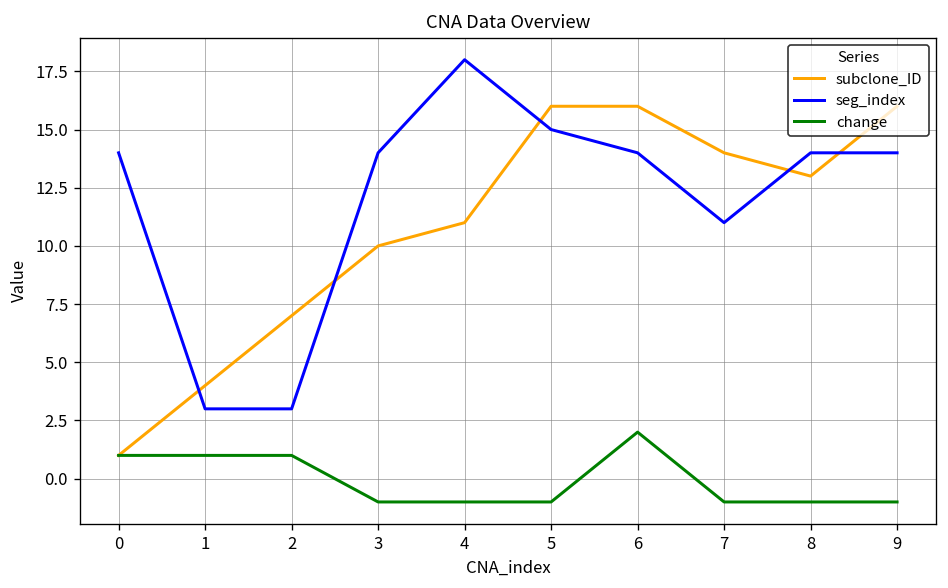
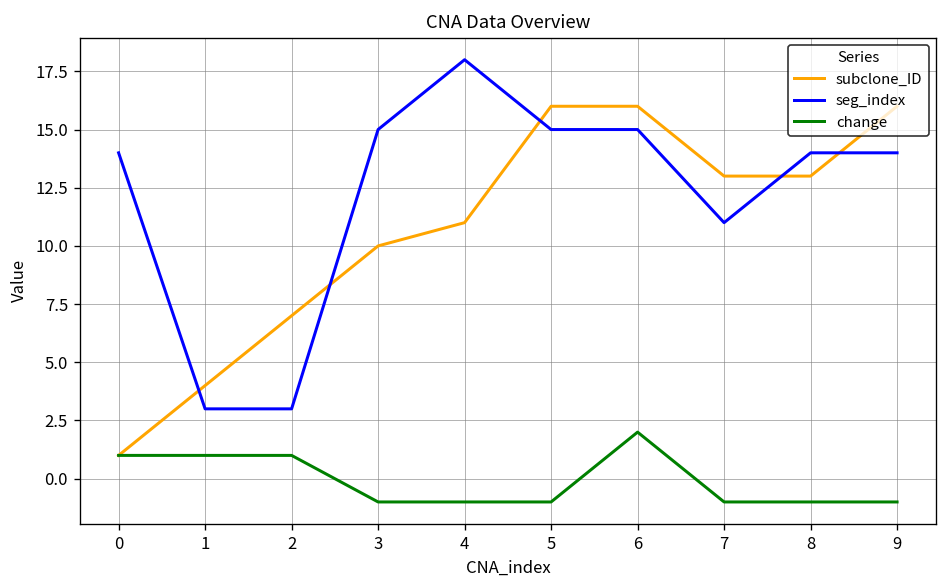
seg_index, 3: 14 -> 15
seg_index, 6: 14 -> 15
subclone_ID, 7: 14 -> 13
